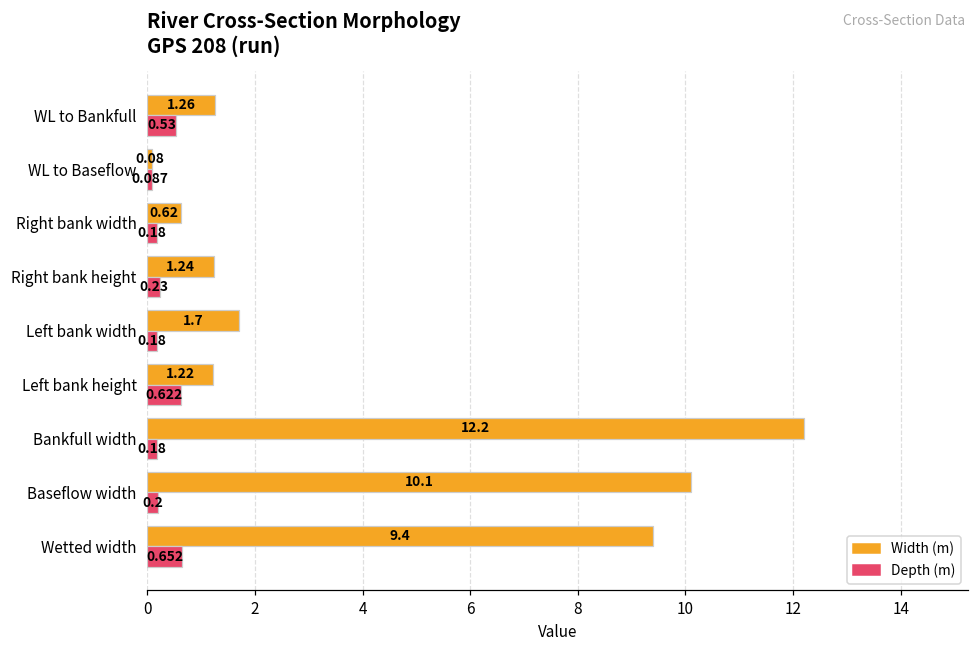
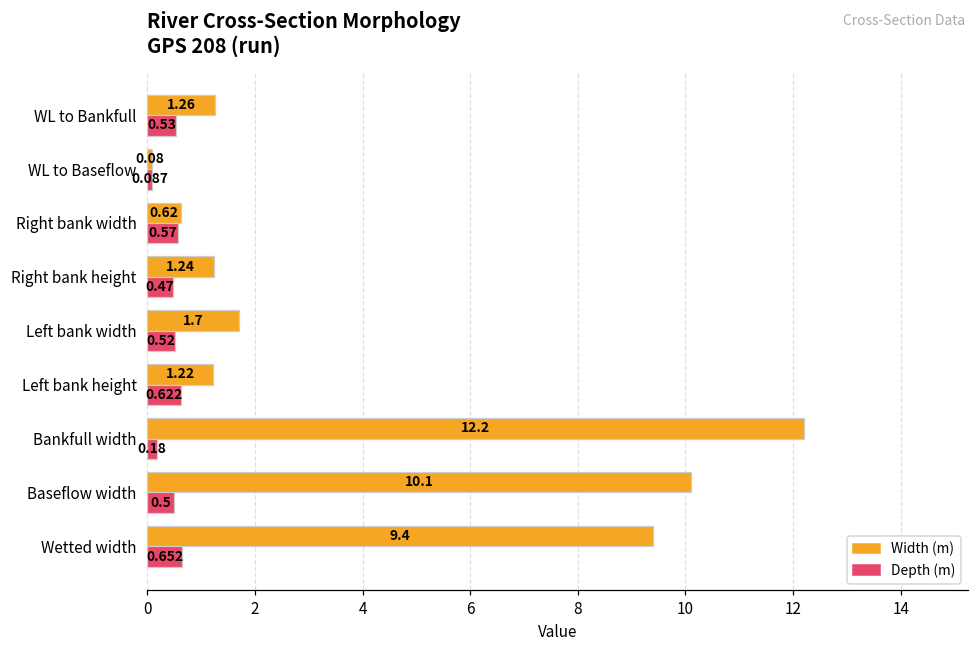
Depth (m), Right bank width: 0.18 -> 0.57
Depth (m), Right bank height: 0.23 -> 0.47
Depth (m), Left bank width: 0.18 -> 0.52
Depth (m), Baseflow width: 0.2 -> 0.5
